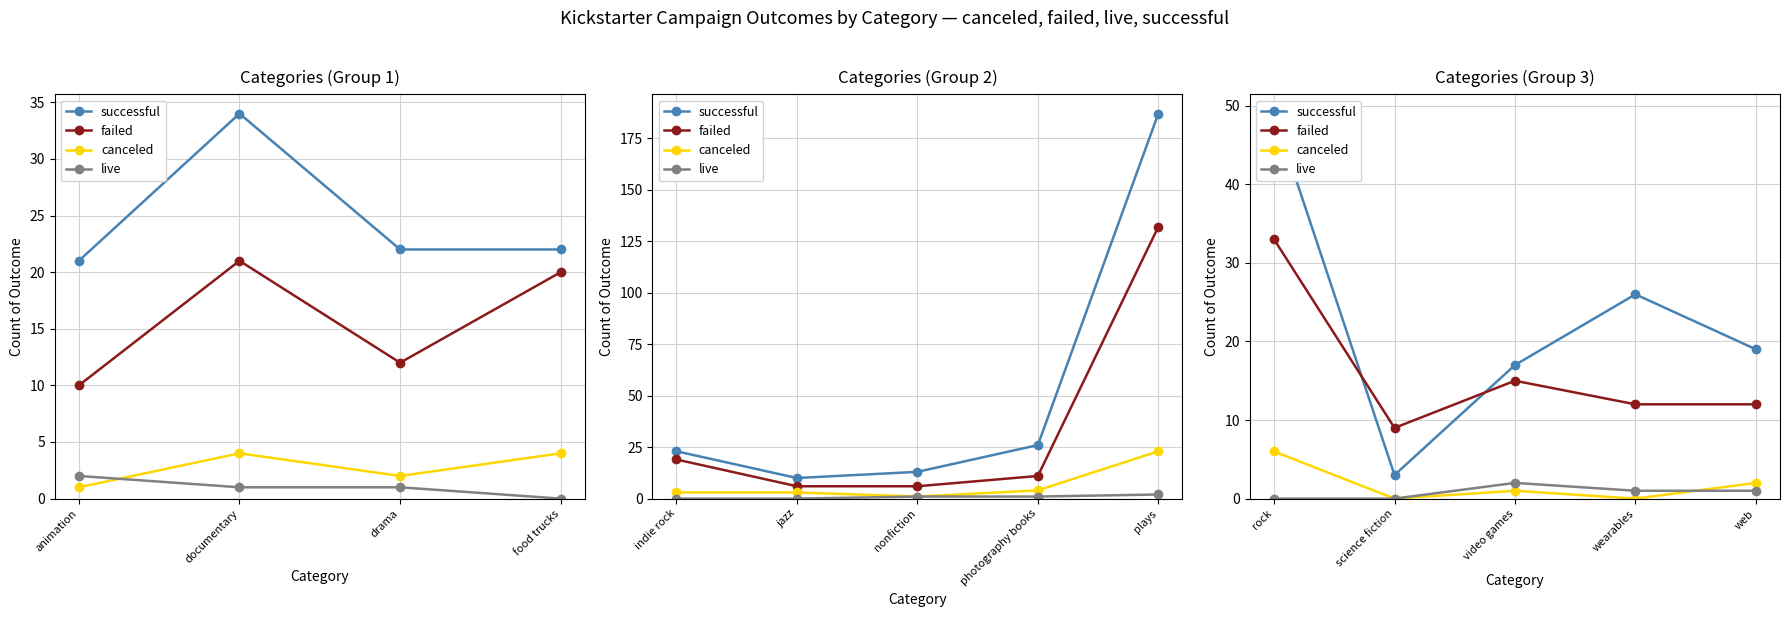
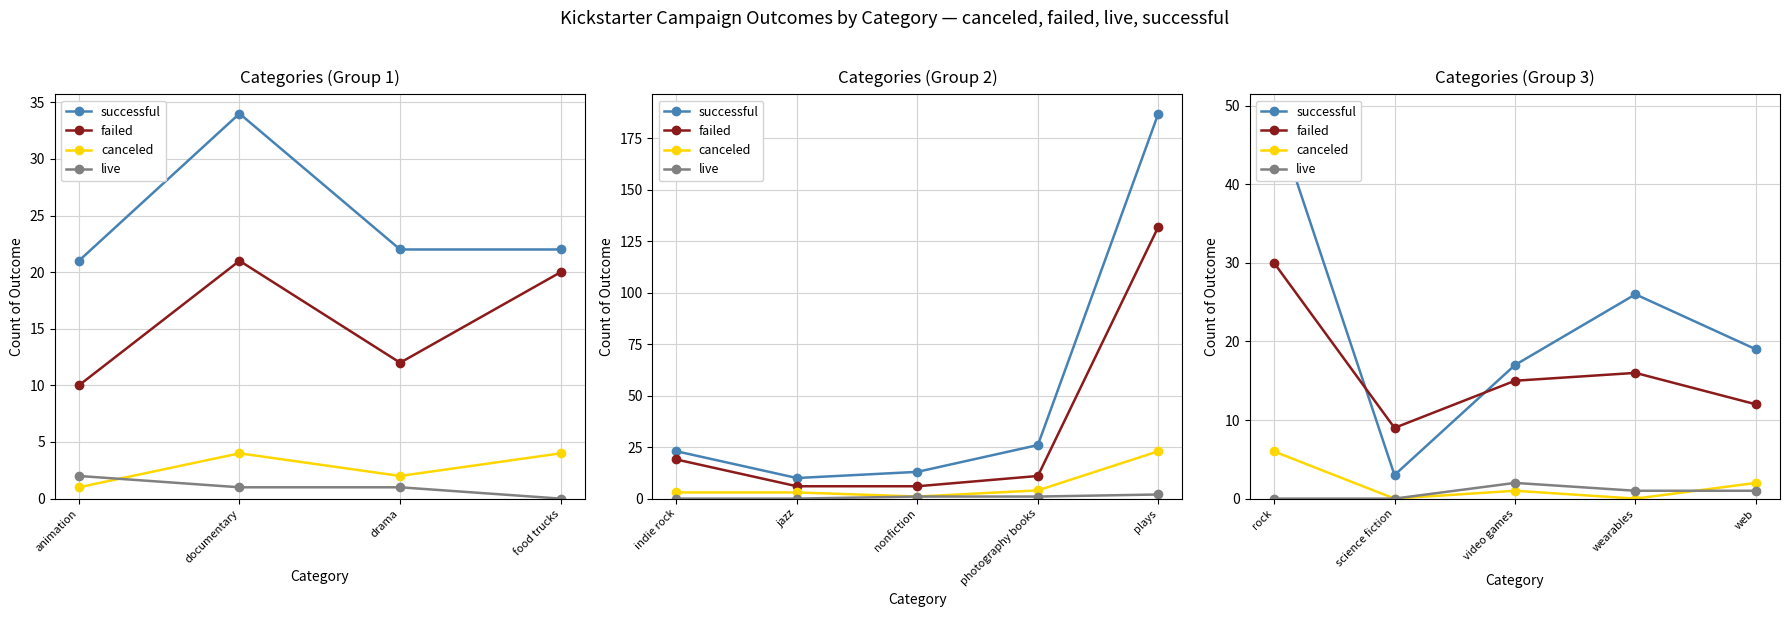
Categories (Group 3), failed, rock: 33 -> 30
Categories (Group 3), failed, wearables: 12 -> 16
